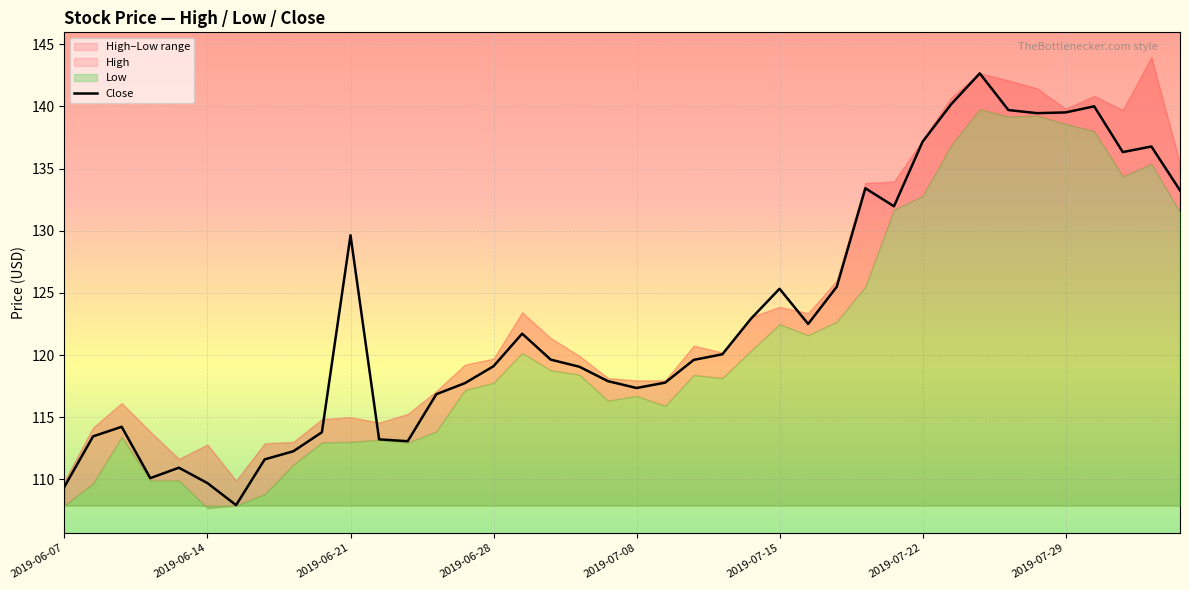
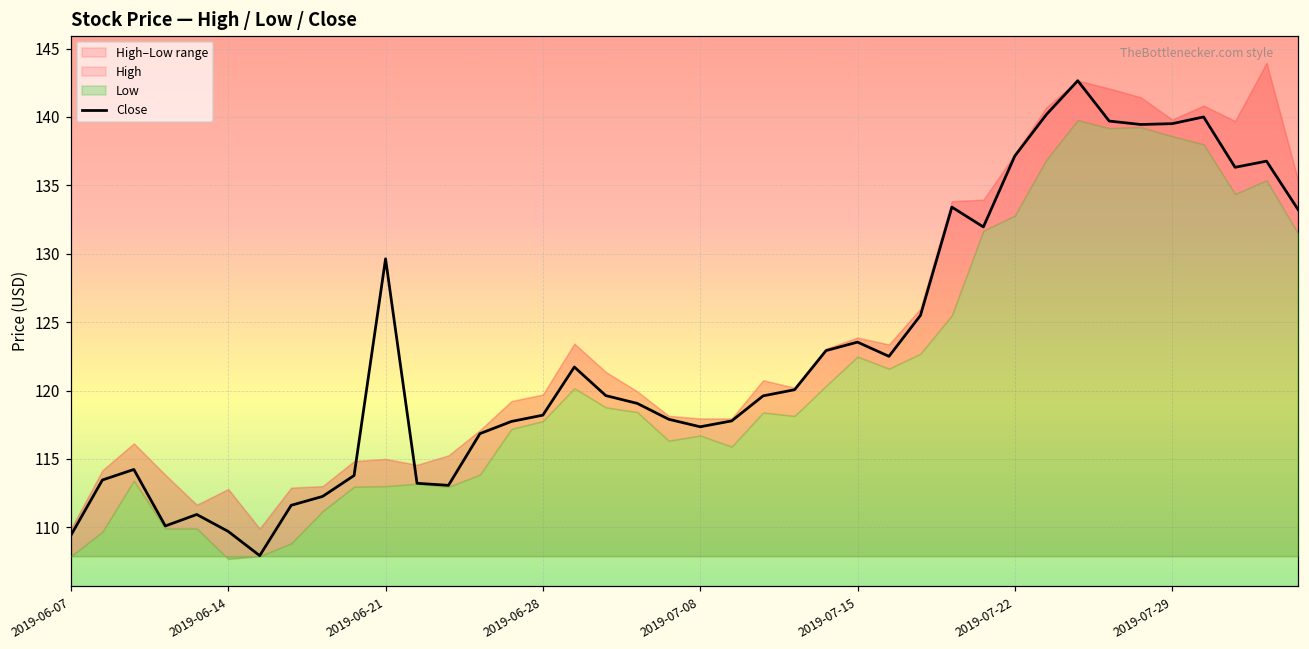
Close, 2019-06-28: 119.1 -> 118.2
Close, 2019-07-15: 125.3 -> 123.5
